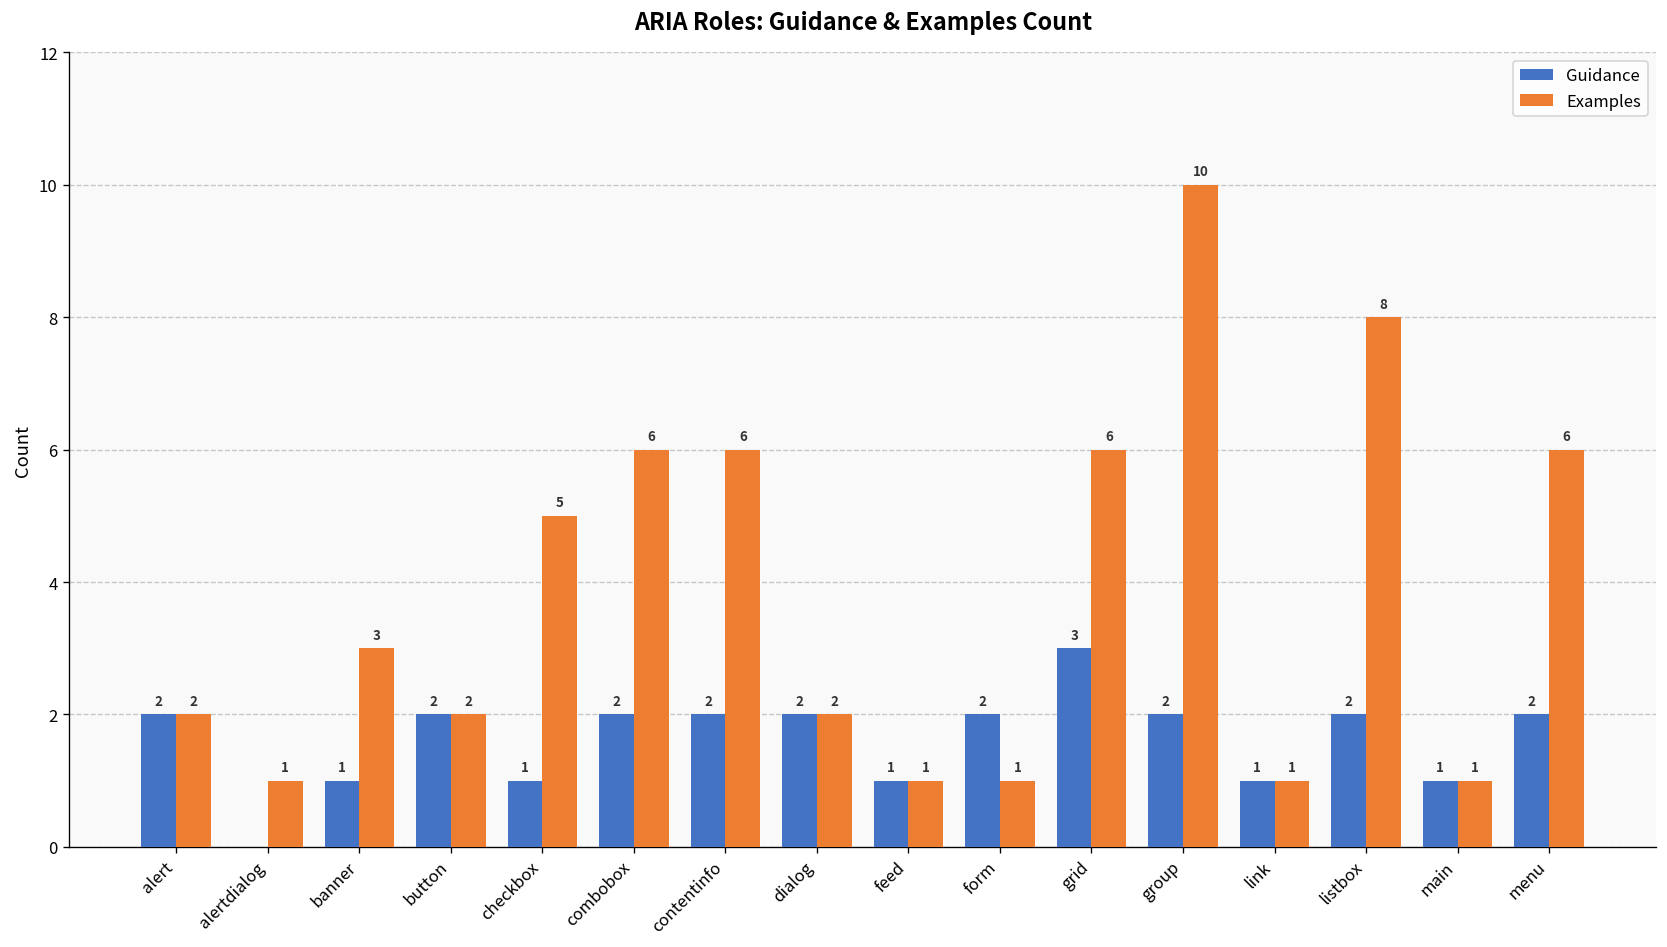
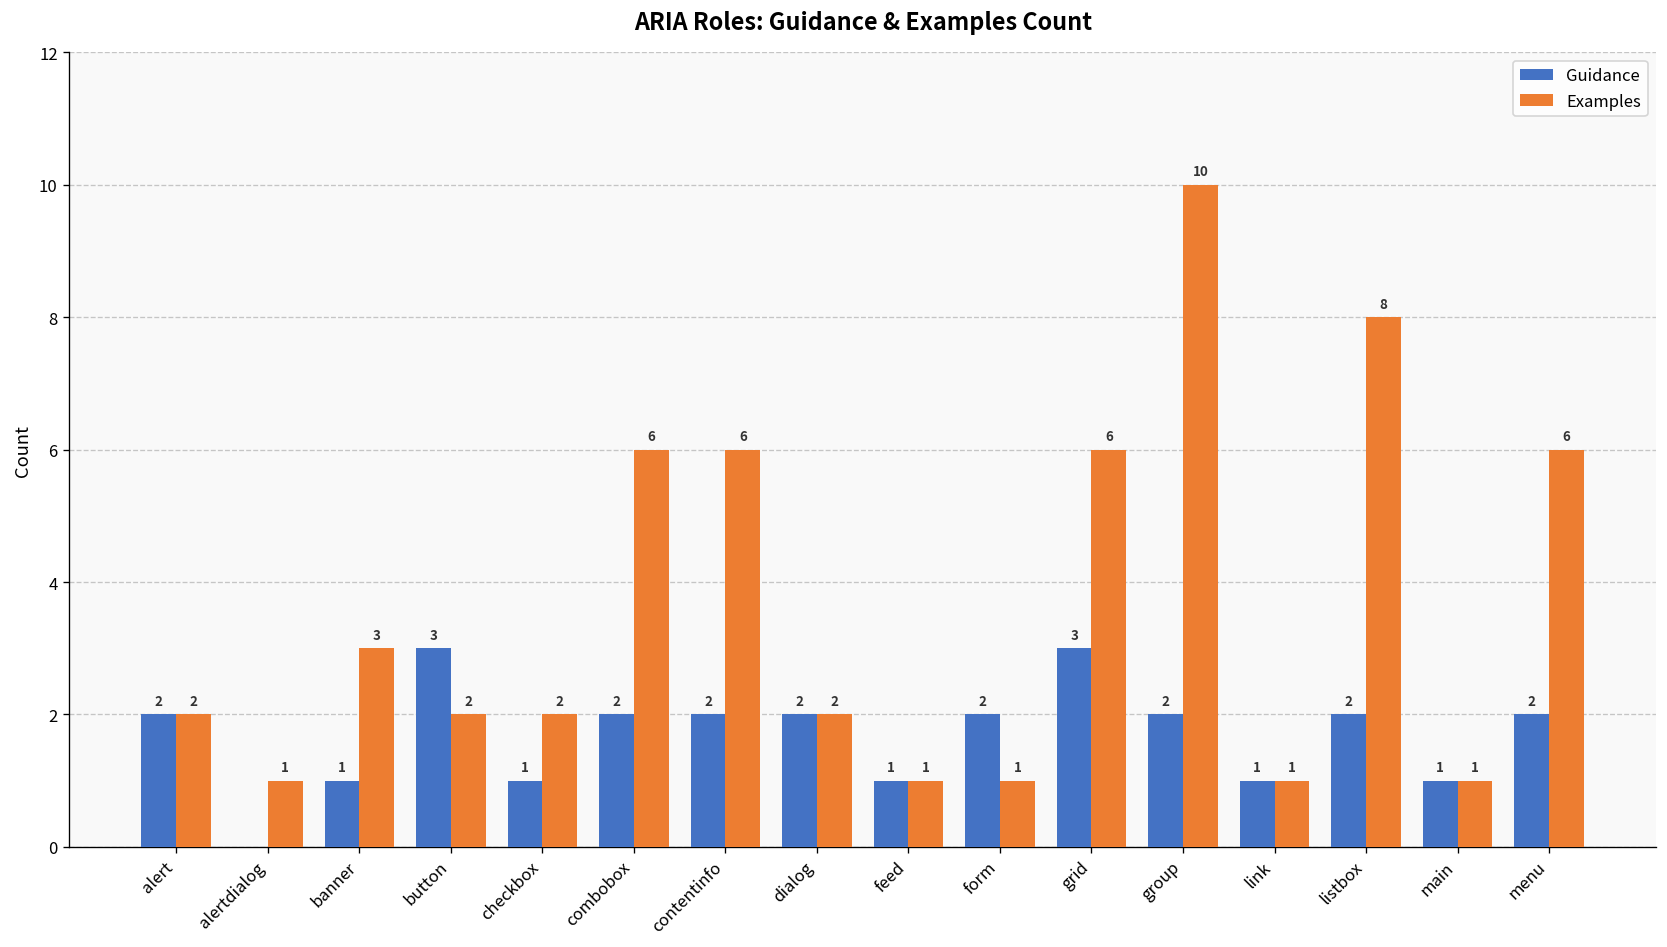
Guidance, button: 2 -> 3
Examples, checkbox: 5 -> 2
